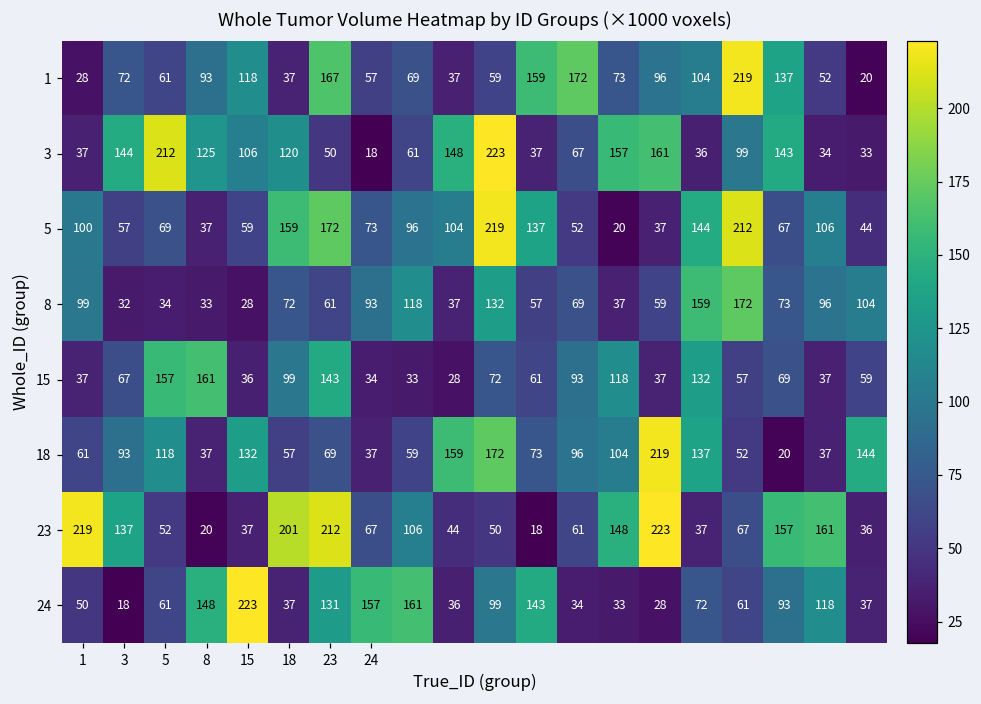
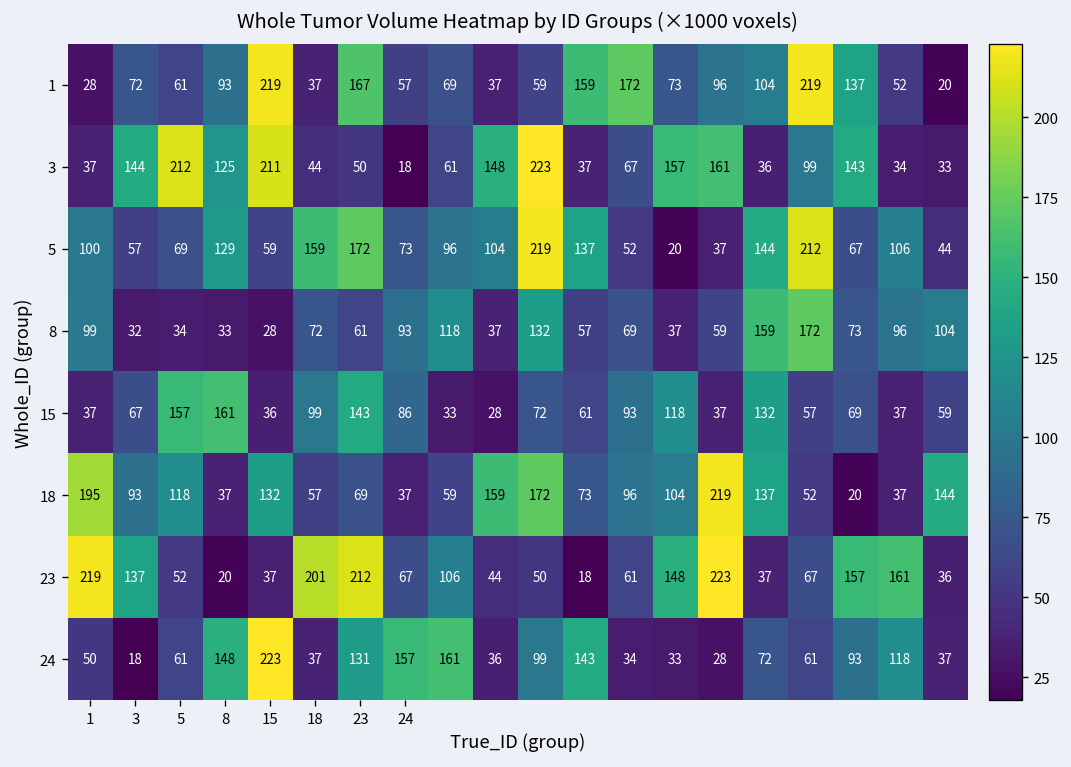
1, 15: 118 -> 219
3, 15: 106 -> 211
3, 18: 120 -> 44
5, 8: 37 -> 129
15, 24: 34 -> 86
18, 1: 61 -> 195
